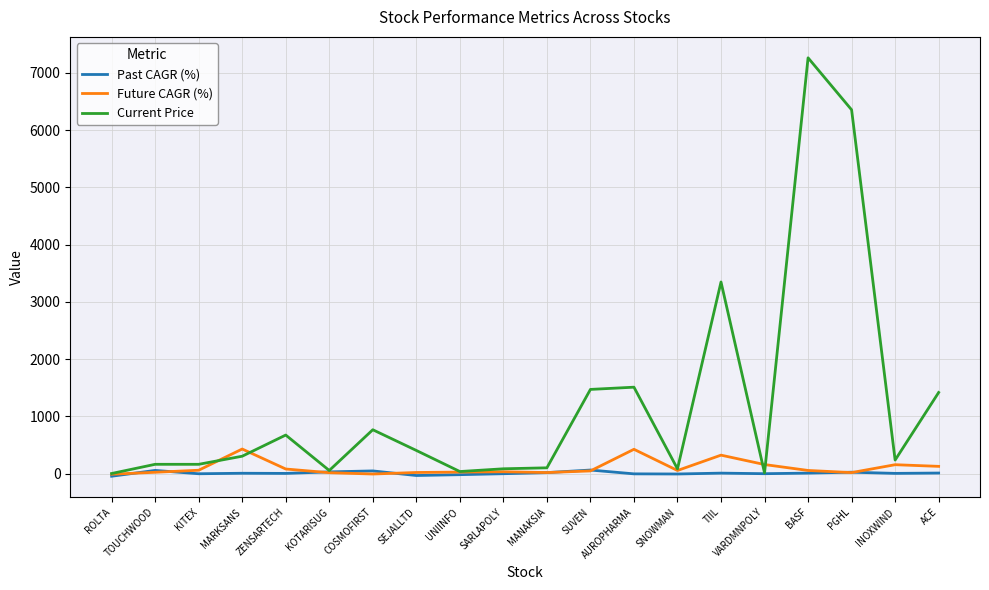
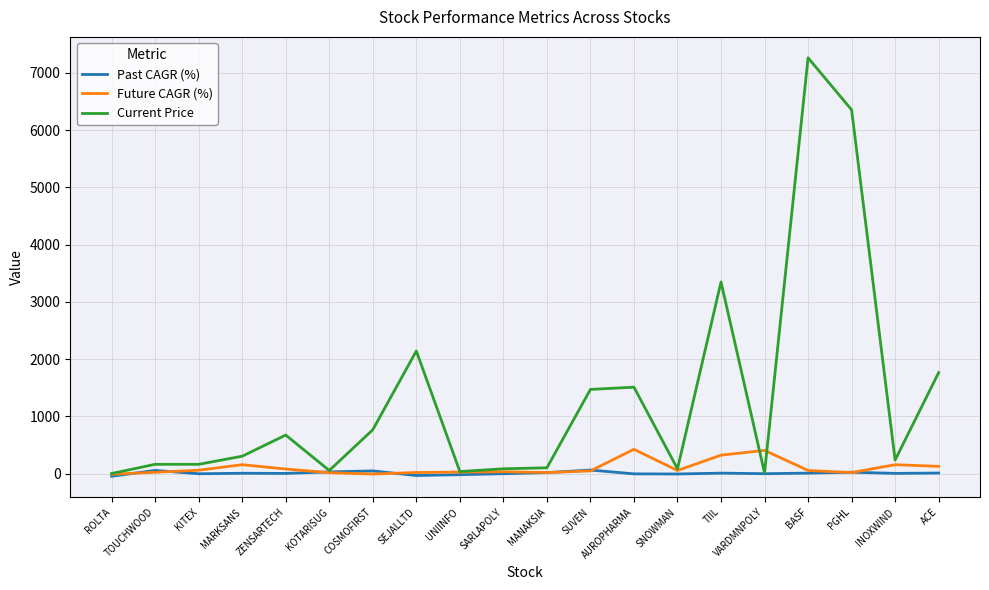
Future CAGR (%), MARKSANS: 400 -> 200
Current Price, SEJALLTD: 400 -> 2100
Future CAGR (%), VARDMNPOLY: 200 -> 400
Current Price, ACE: 1400 -> 1800
